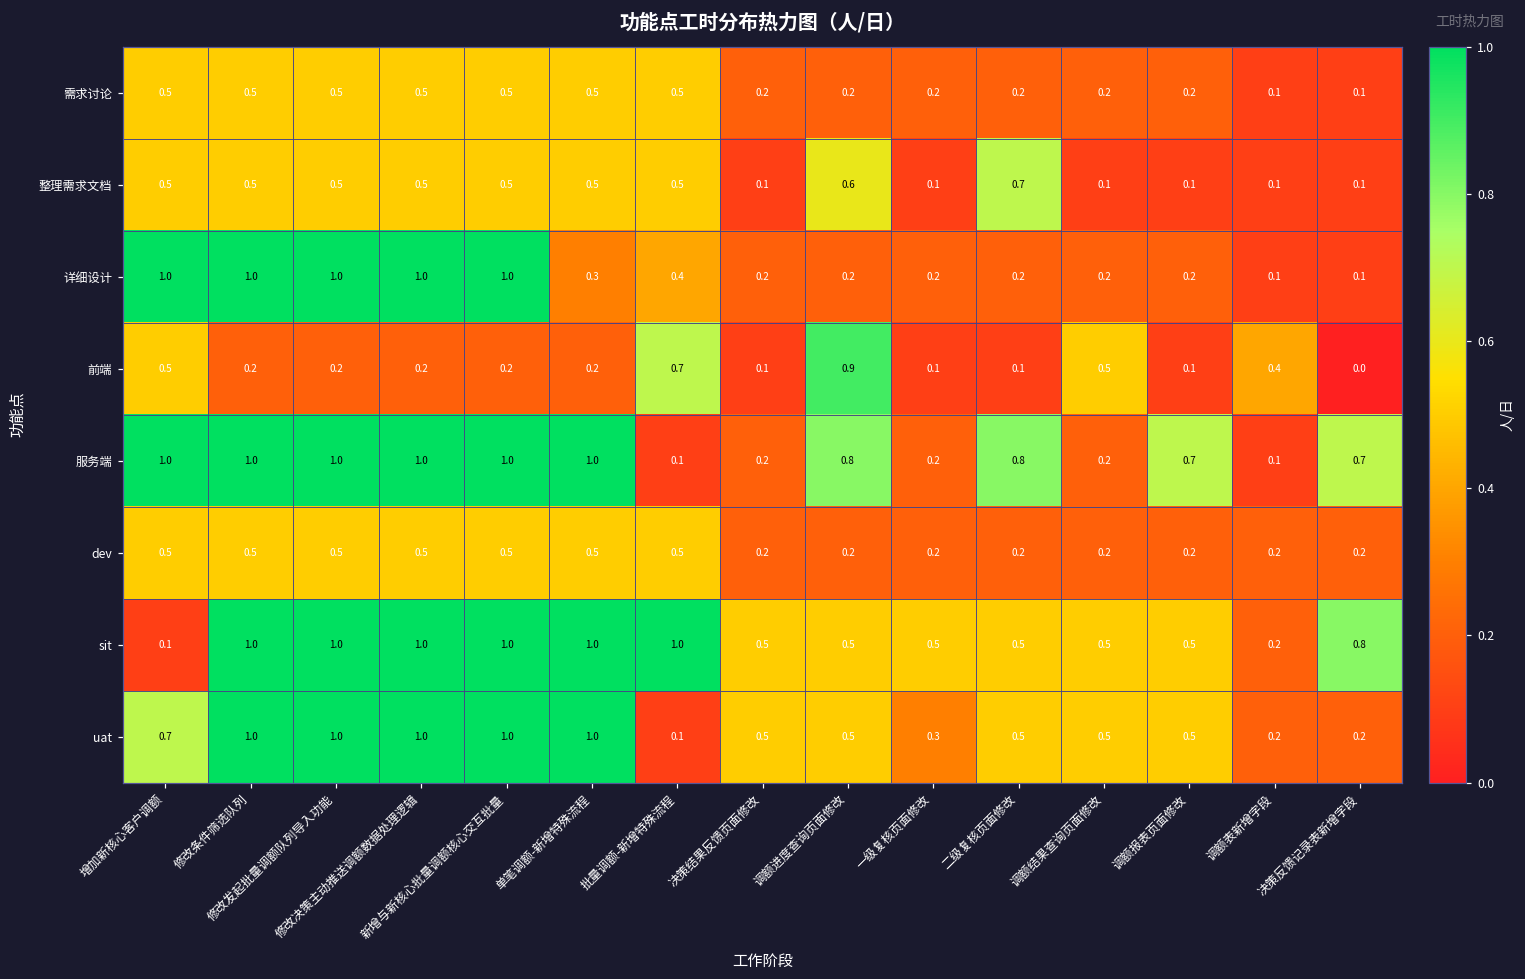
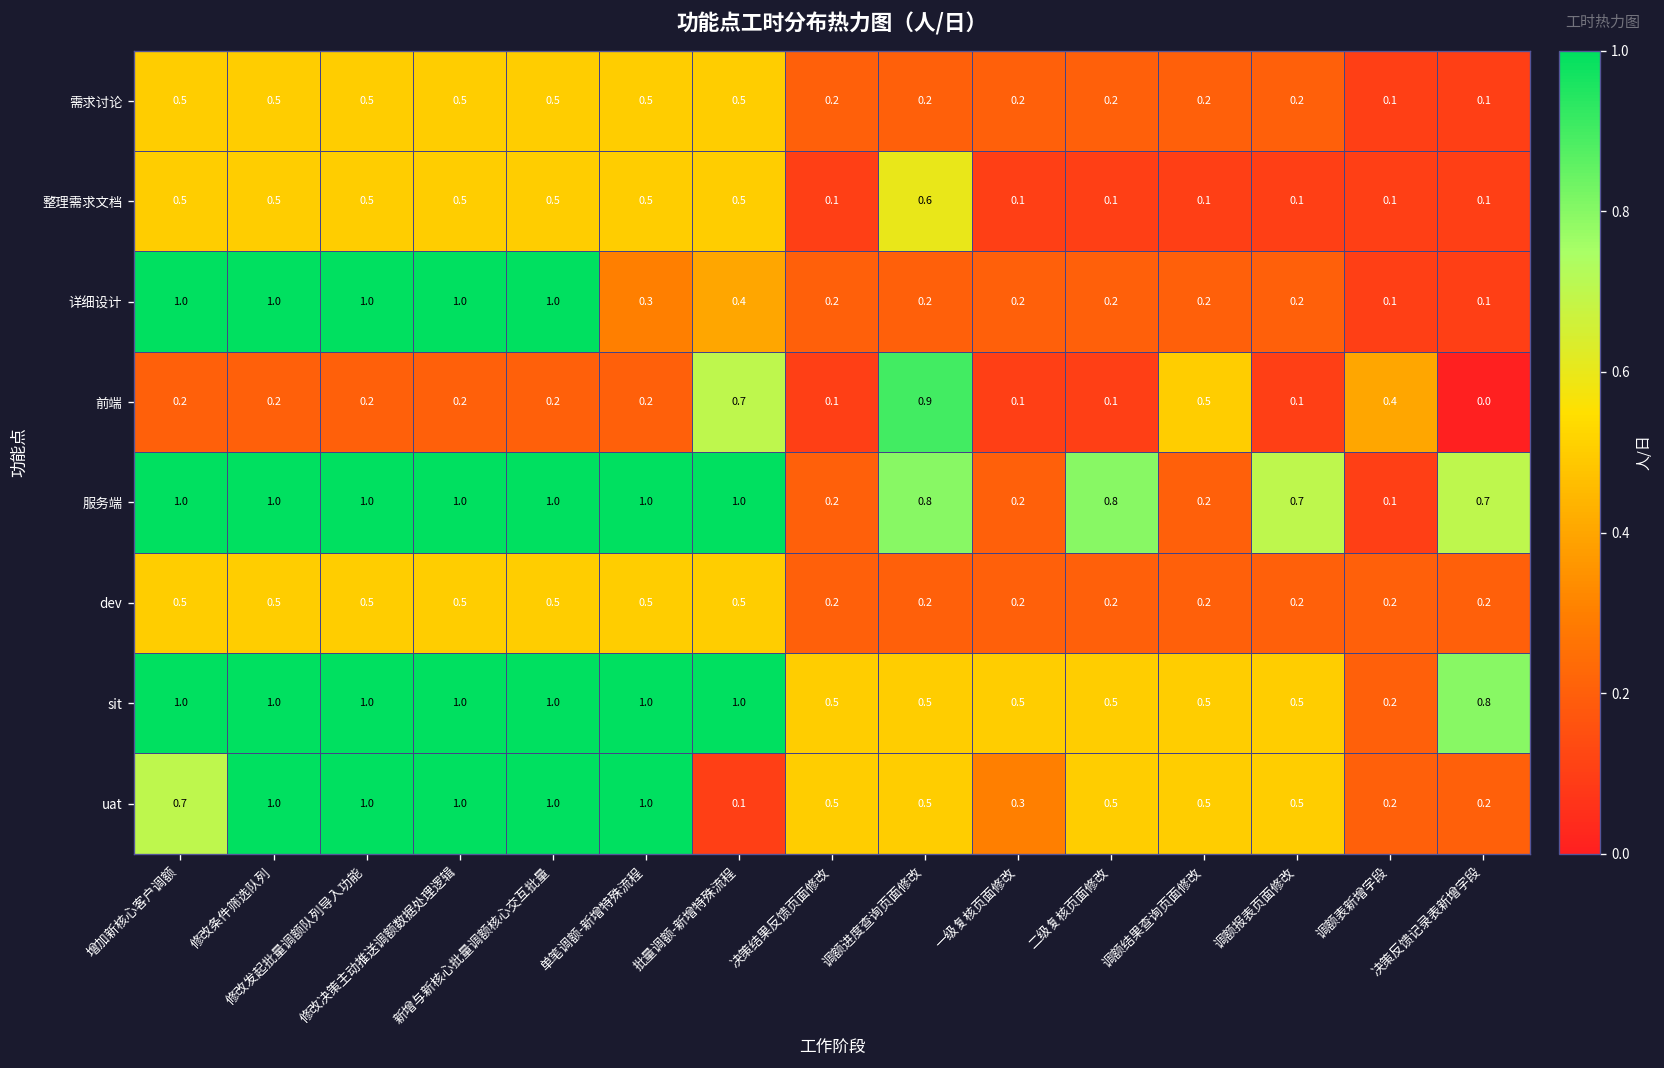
整理需求文档, 二级复核页面修改: 0.7 -> 0.1
前端, 增加新核心客户调额: 0.5 -> 0.2
服务端, 批量调额-新增特殊流程: 0.1 -> 1.0
sit, 增加新核心客户调额: 0.1 -> 1.0
